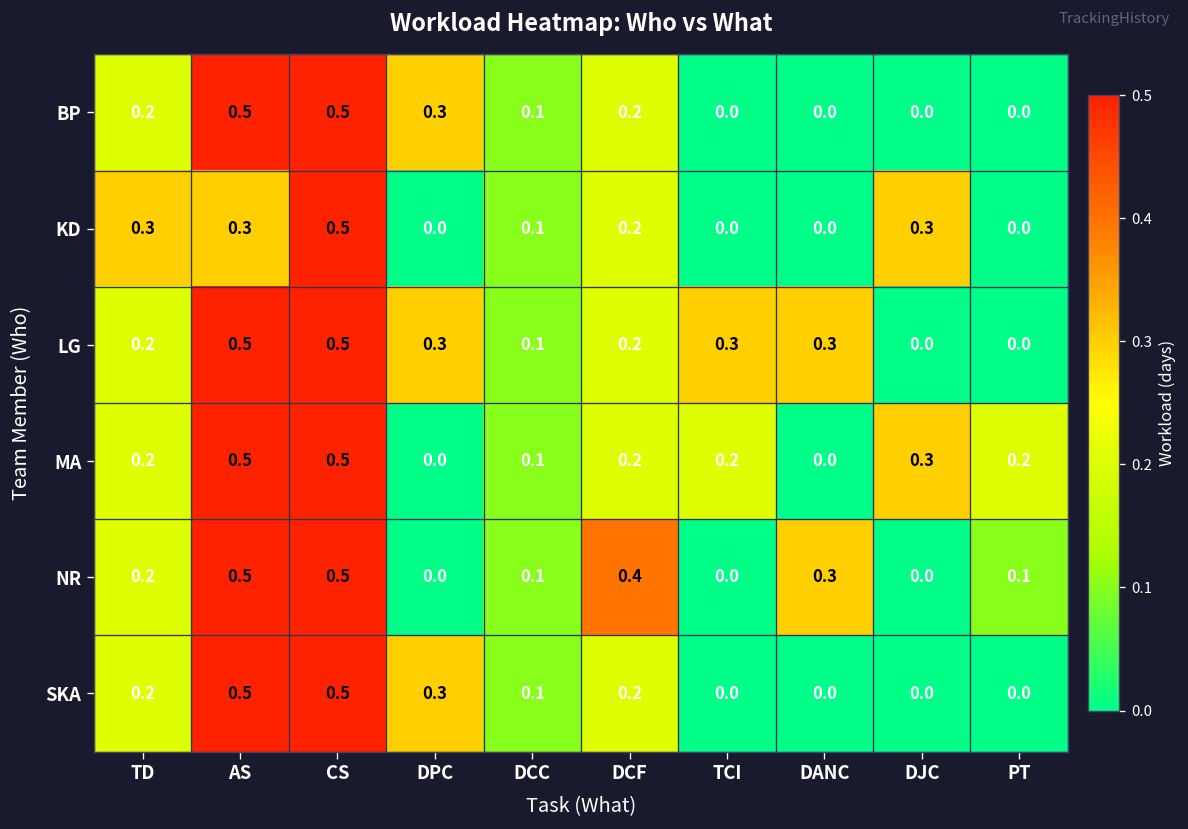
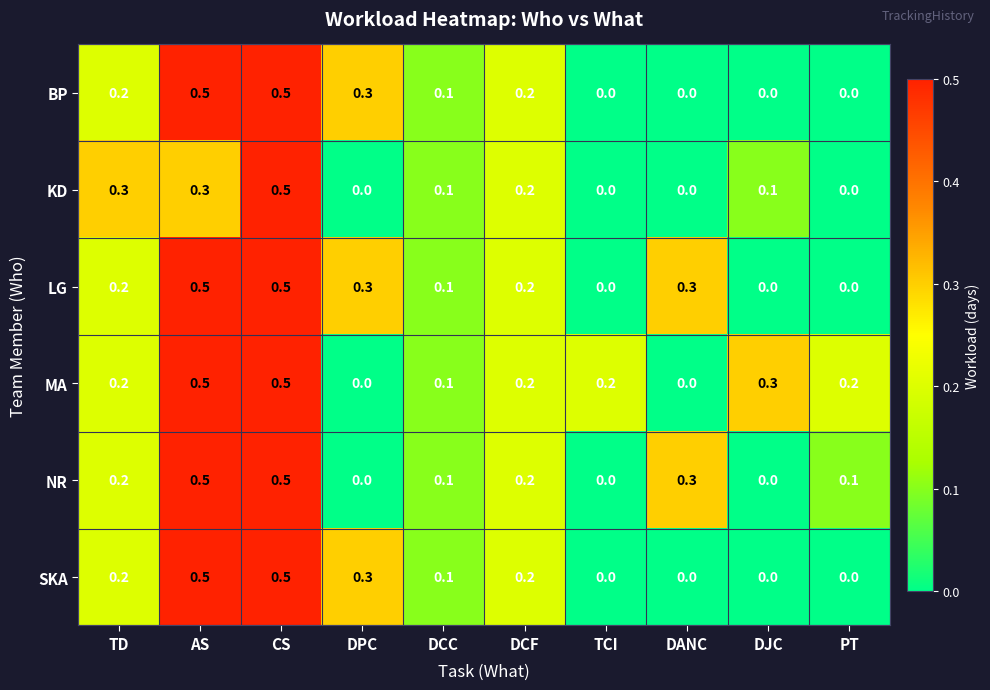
KD, DJC: 0.3 -> 0.1
LG, TCI: 0.3 -> 0.0
NR, DCF: 0.4 -> 0.2
